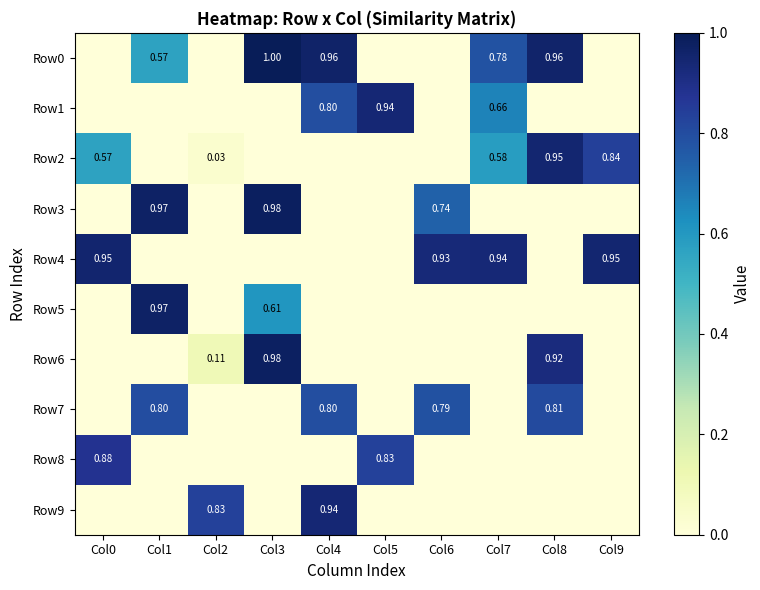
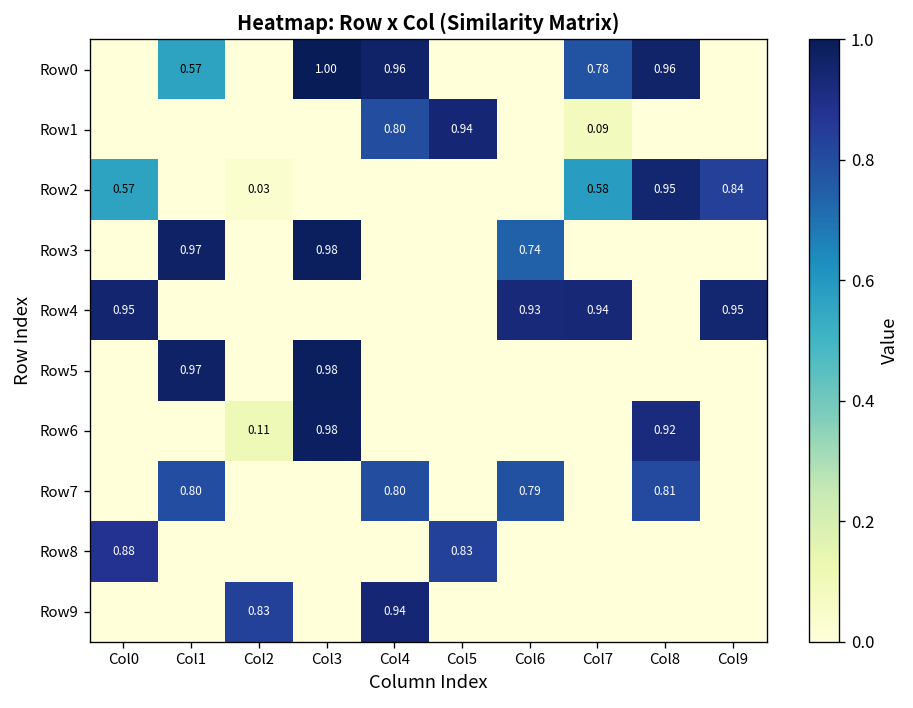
Row1, Col7: 0.66 -> 0.09
Row5, Col3: 0.61 -> 0.98
